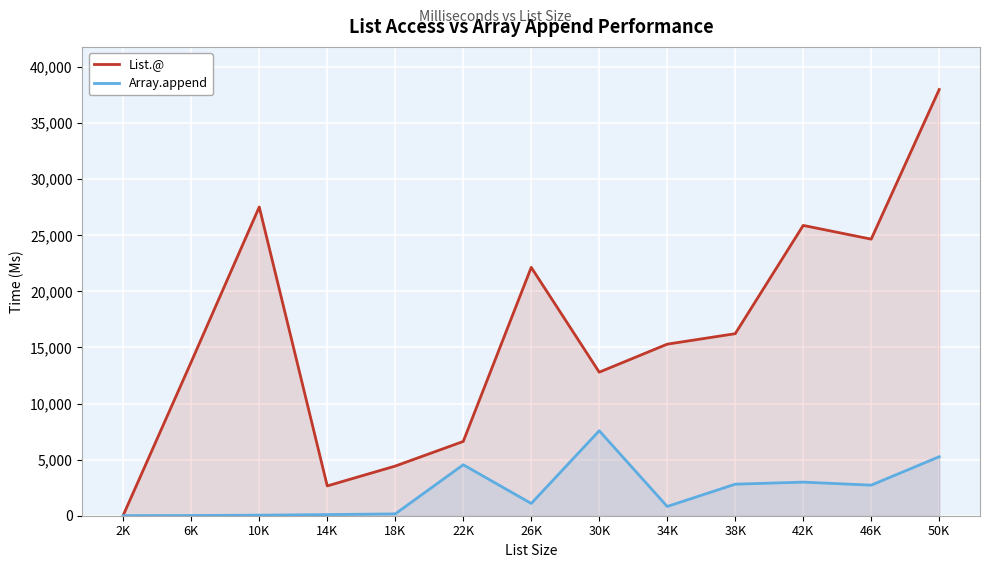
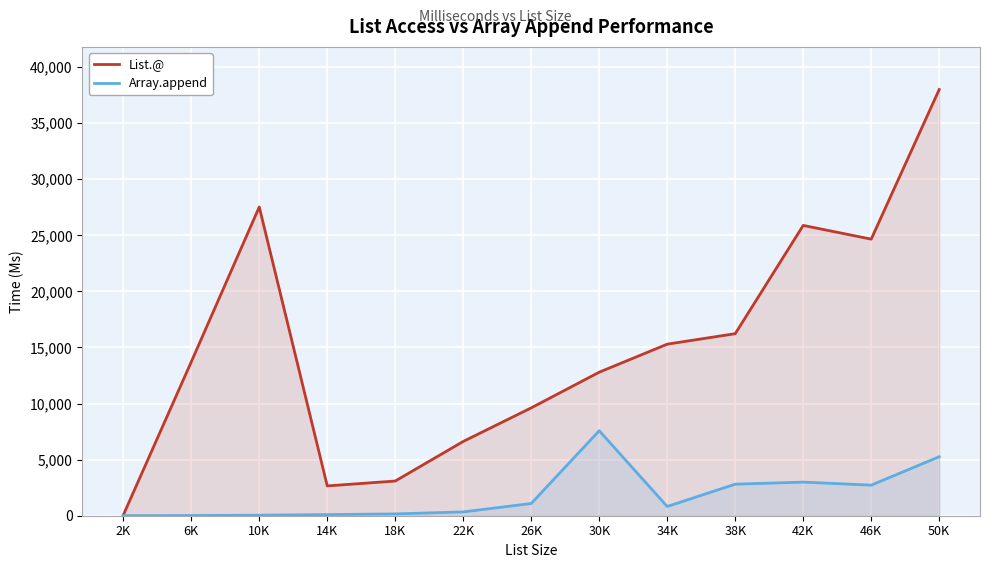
List.@, 18K: 4,400 -> 3,100
Array.append, 22K: 4,500 -> 300
List.@, 26K: 22,100 -> 9,600
